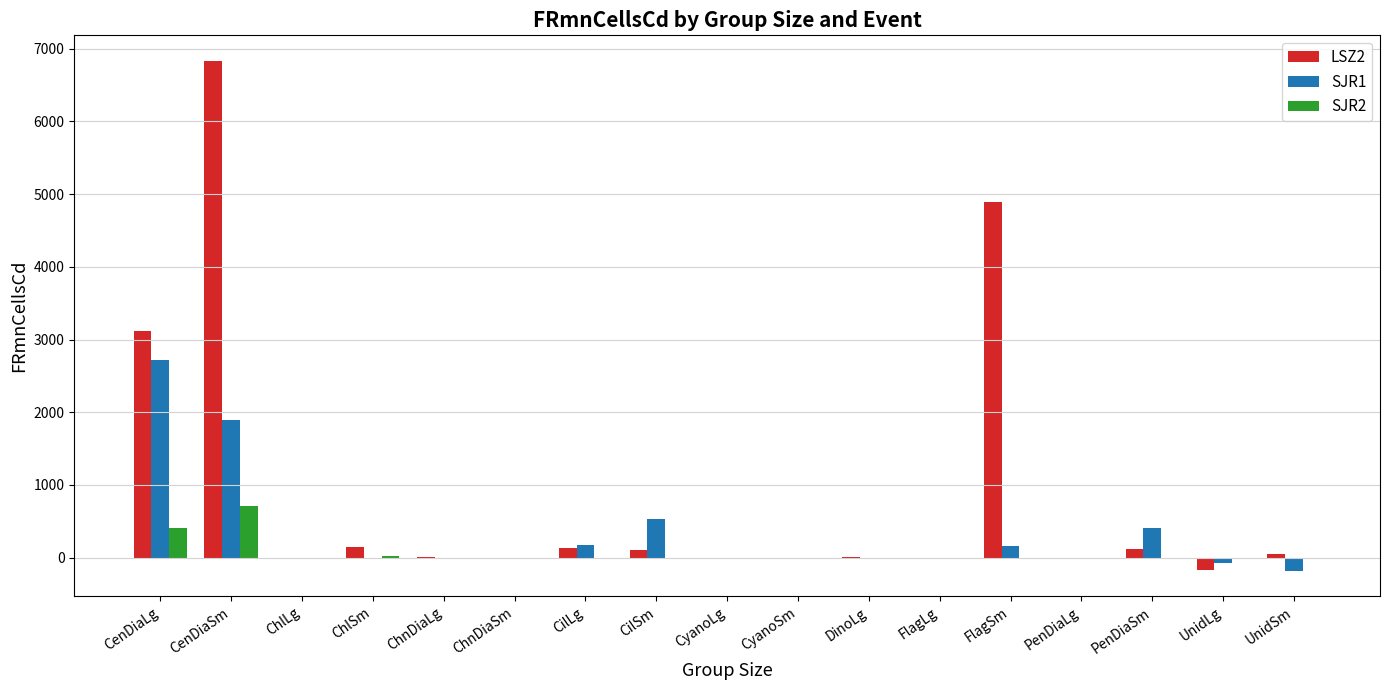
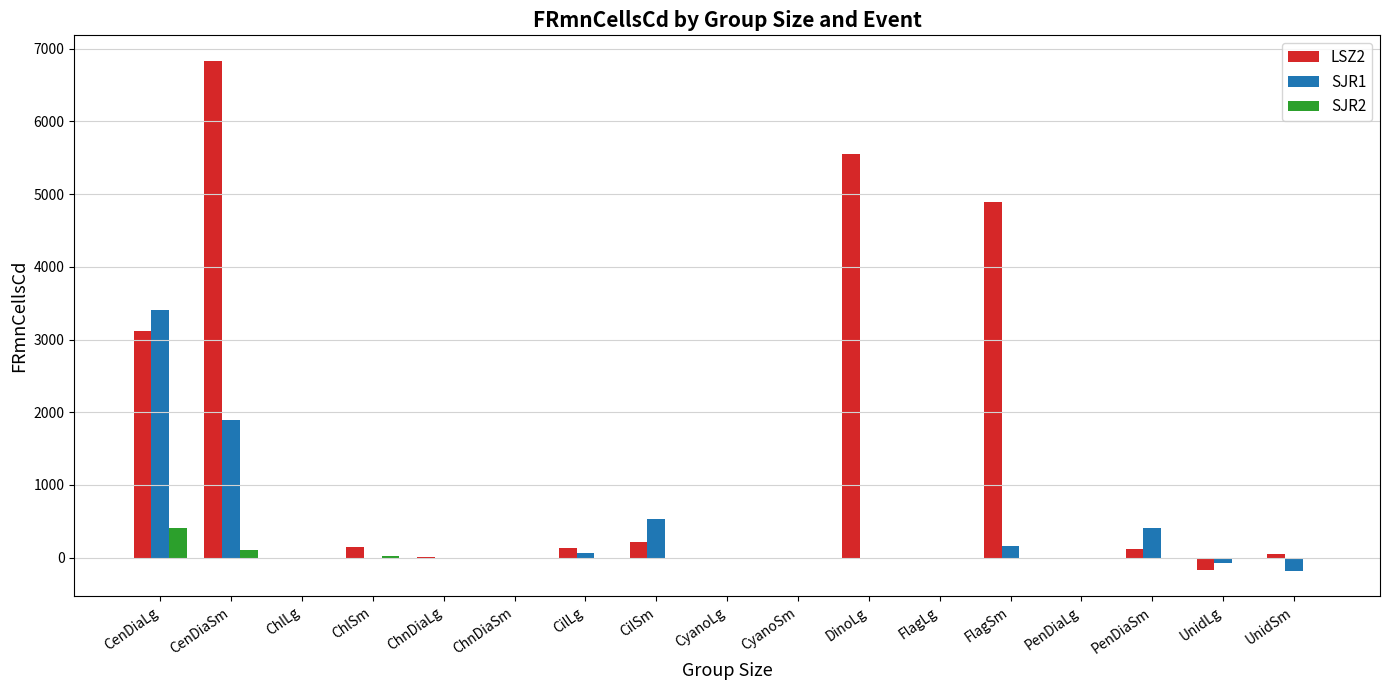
SJR1, CenDiaLg: 2700 -> 3400
SJR2, CenDiaSm: 700 -> 100
SJR1, CilLg: 200 -> 100
LSZ2, CilSm: 100 -> 200
LSZ2, DinoLg: 0 -> 5500
